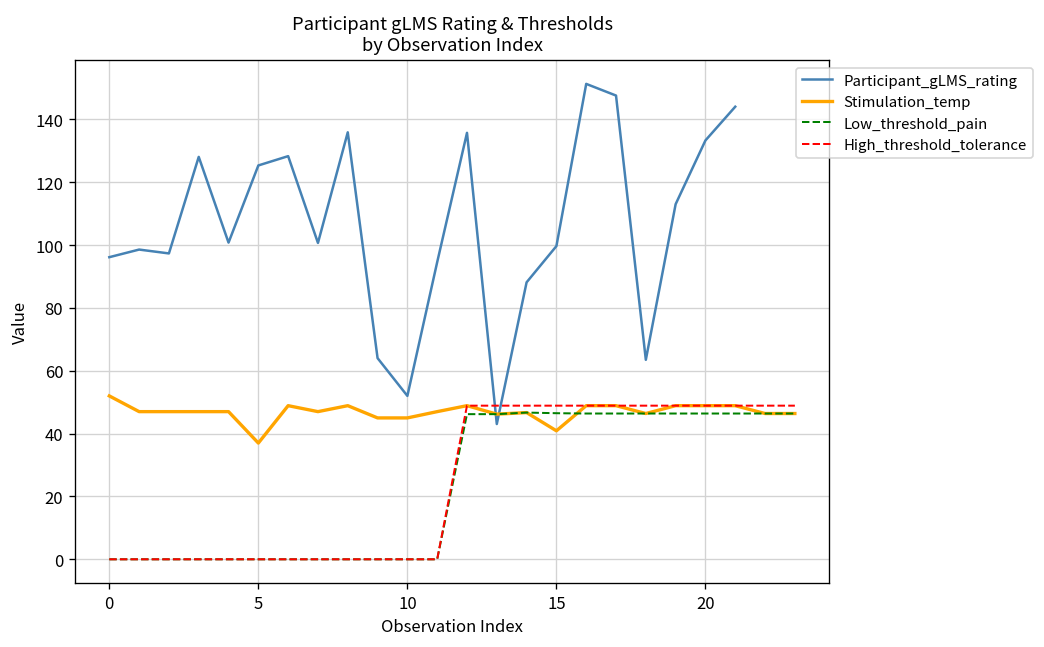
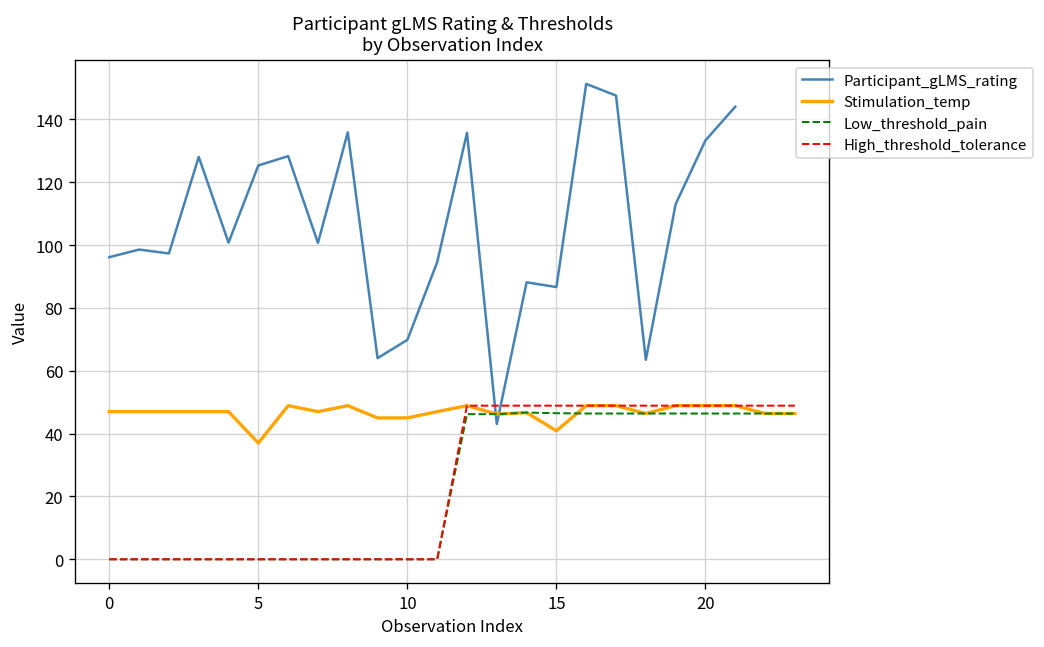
Stimulation_temp, 0: 52 -> 47
Participant_gLMS_rating, 10: 52 -> 70
Participant_gLMS_rating, 15: 100 -> 87
